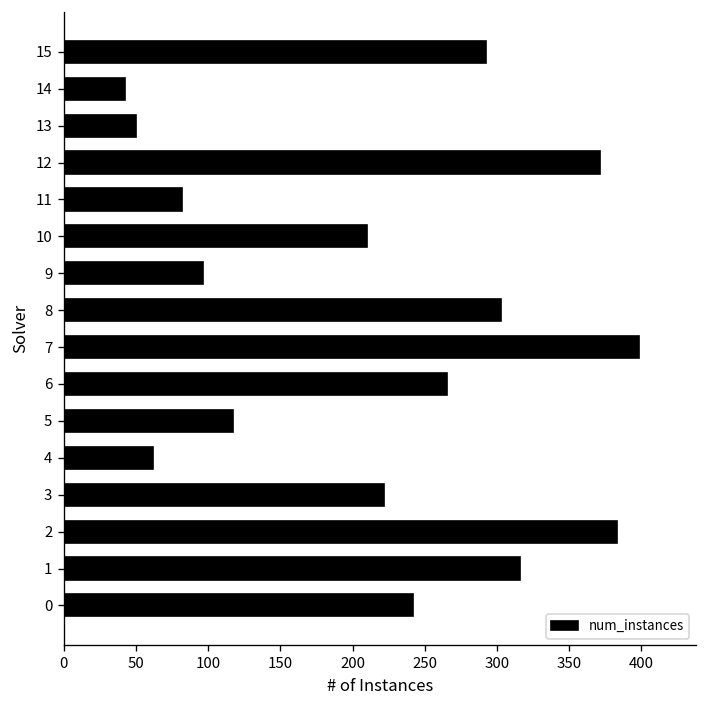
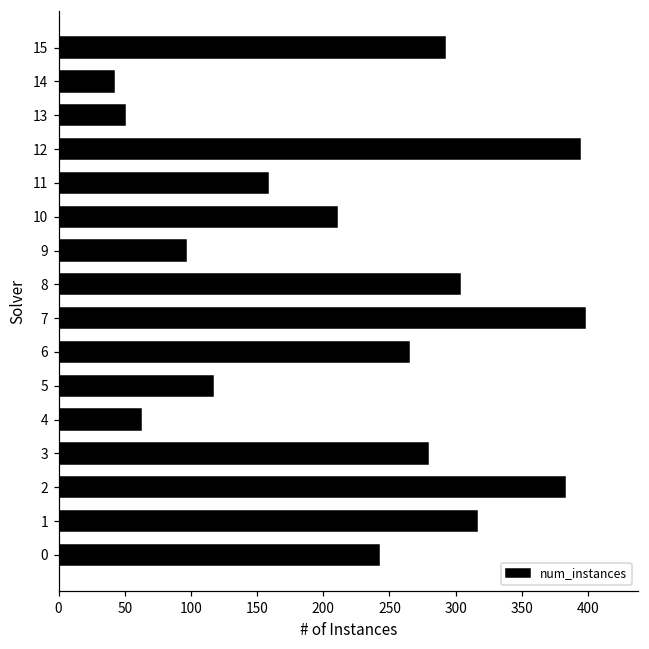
12: 371 -> 394
11: 82 -> 158
3: 222 -> 279
